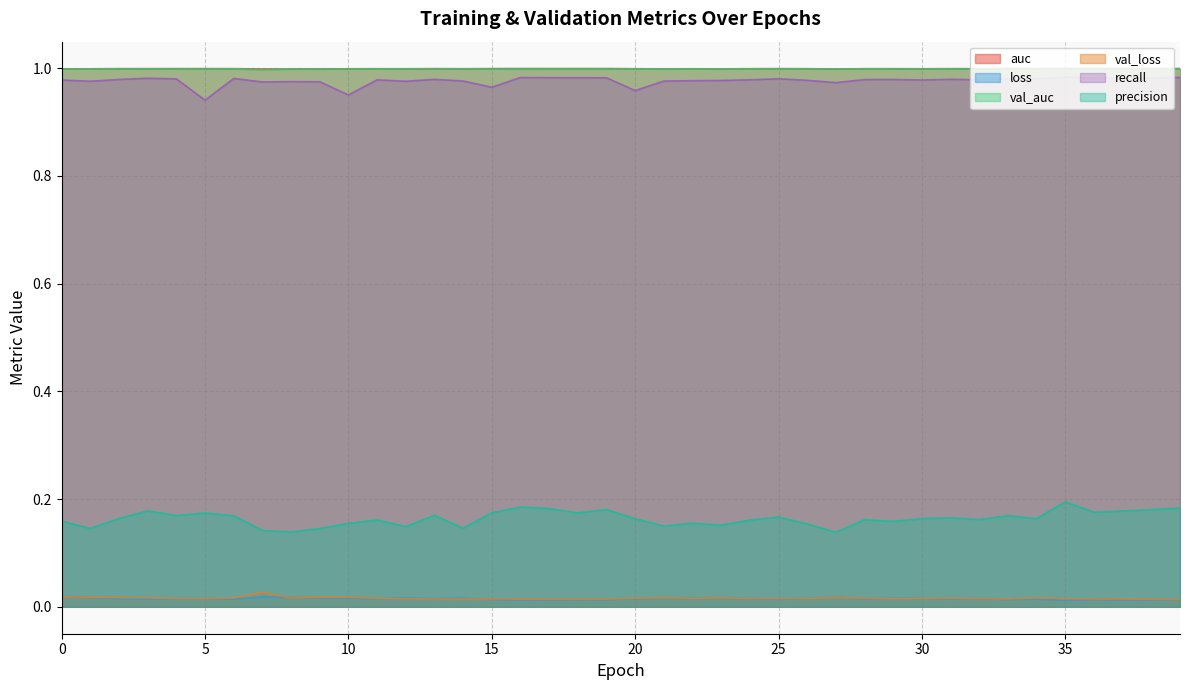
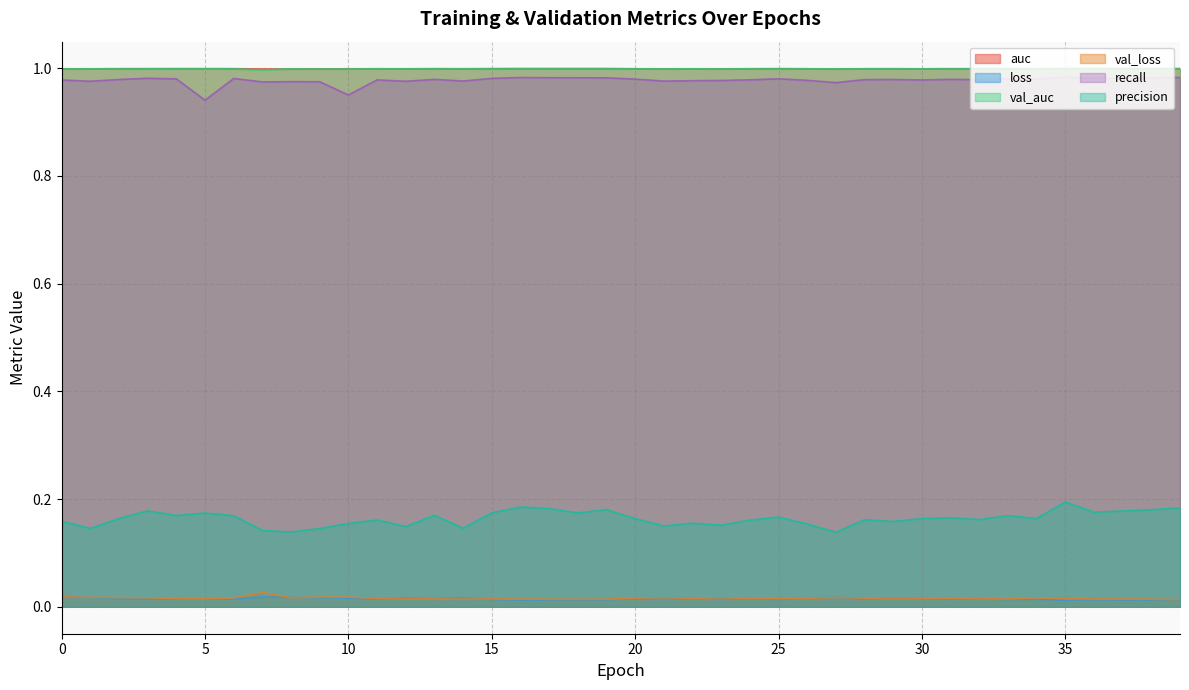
recall, 15: 0.96 -> 0.98
recall, 20: 0.96 -> 0.98
